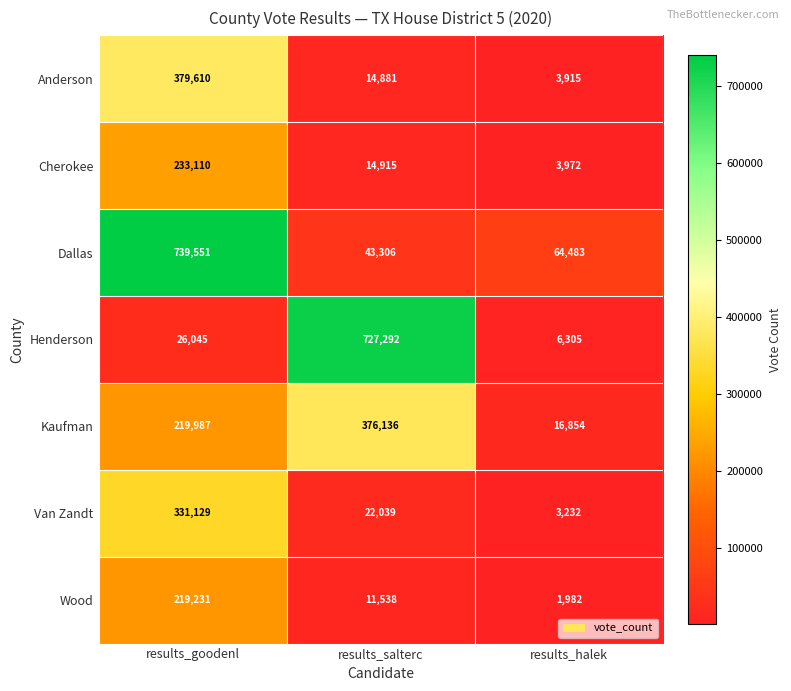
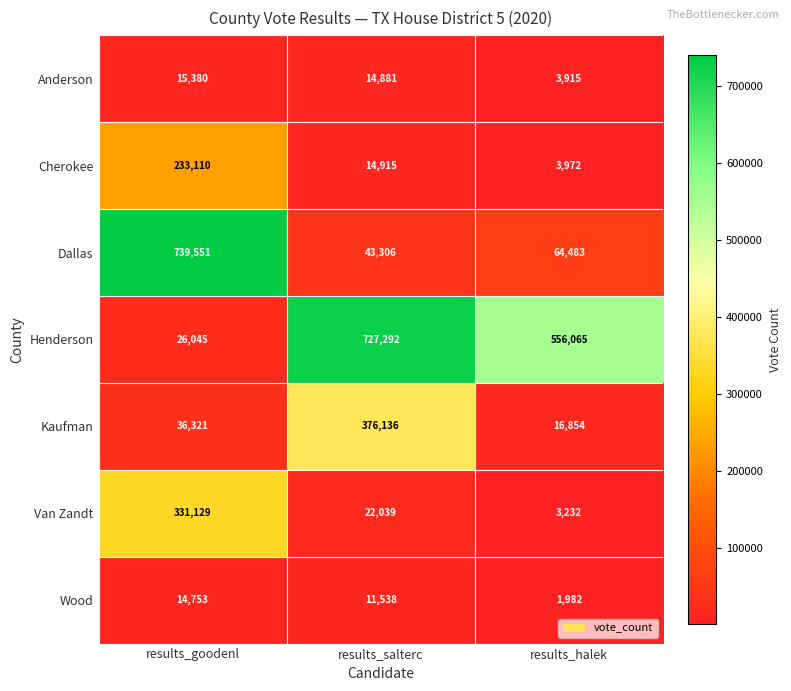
Anderson, results_goodenl: 379,610 -> 15,380
Henderson, results_halek: 6,305 -> 556,065
Kaufman, results_goodenl: 219,987 -> 36,321
Wood, results_goodenl: 219,231 -> 14,753
